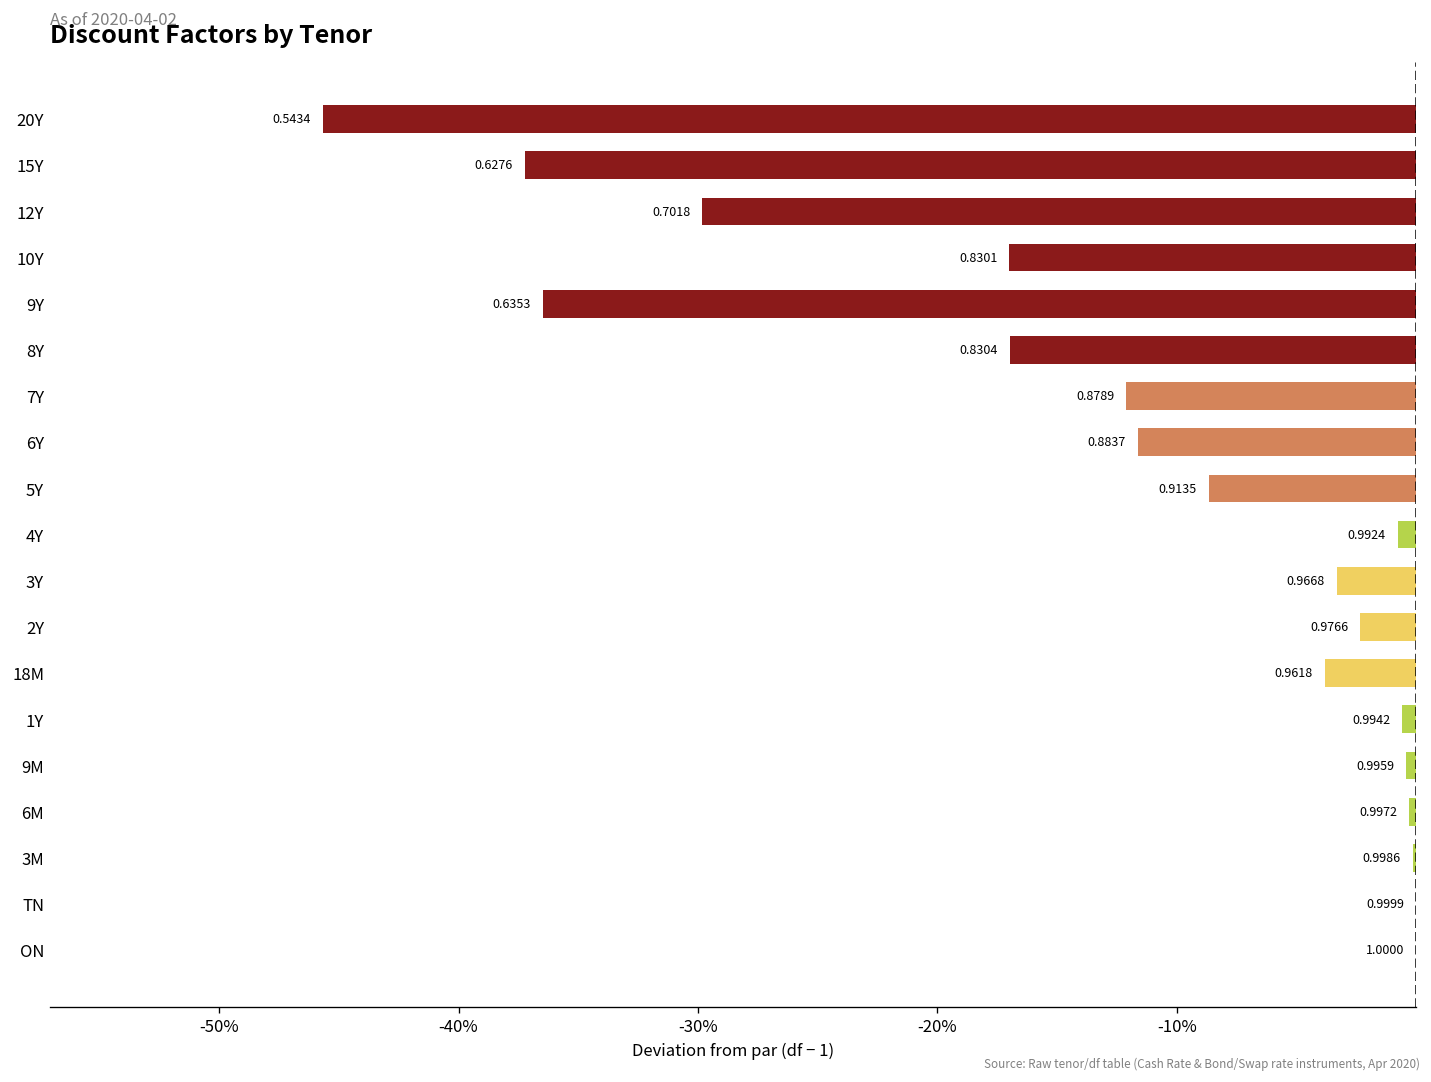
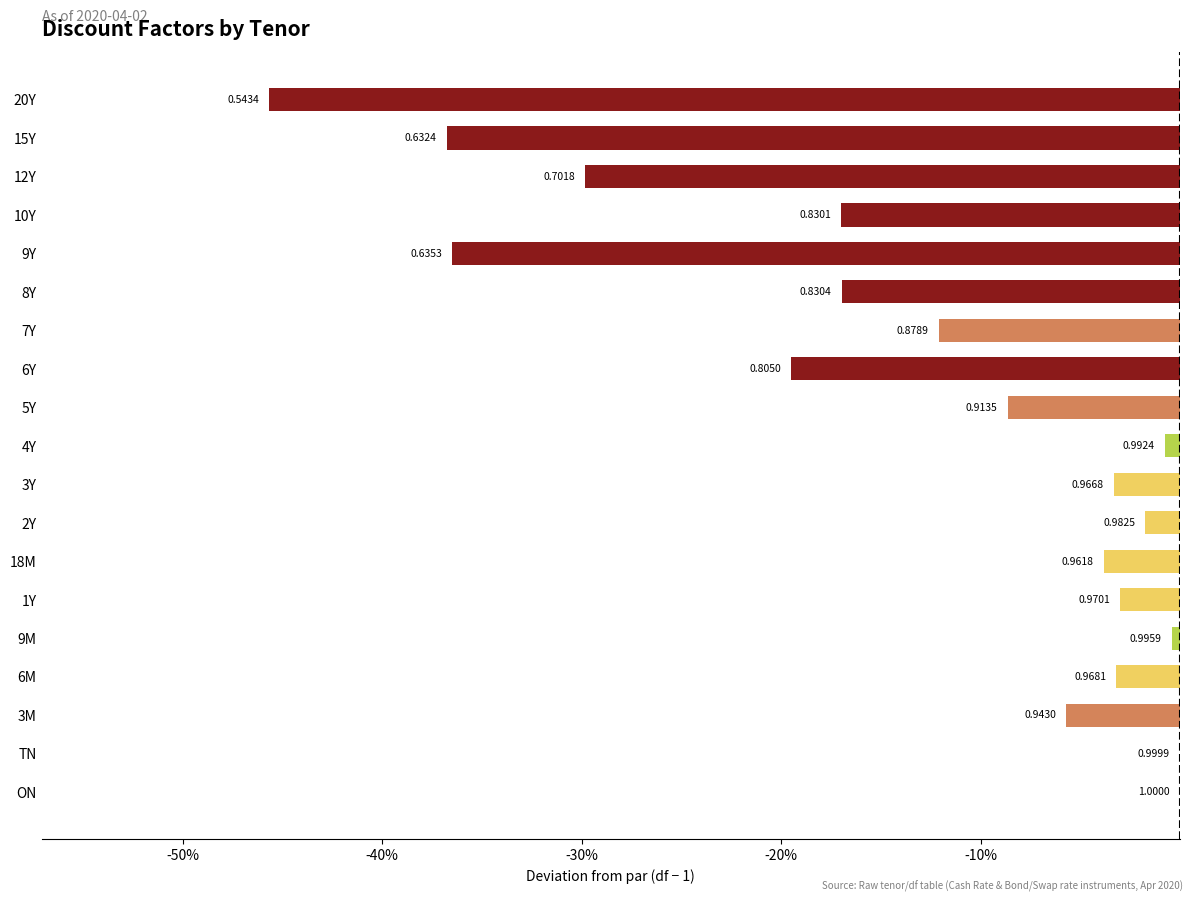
15Y: 0.6276 -> 0.6324
6Y: 0.8837 -> 0.8050
2Y: 0.9766 -> 0.9825
1Y: 0.9942 -> 0.9701
6M: 0.9972 -> 0.9681
3M: 0.9986 -> 0.9430
